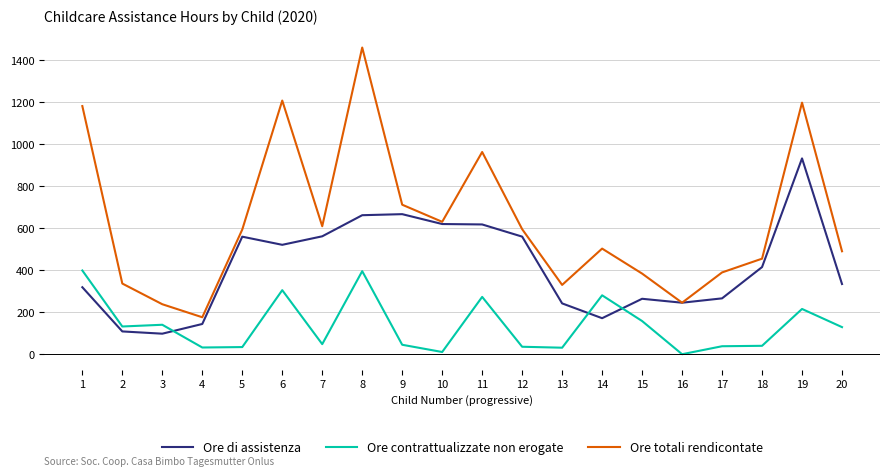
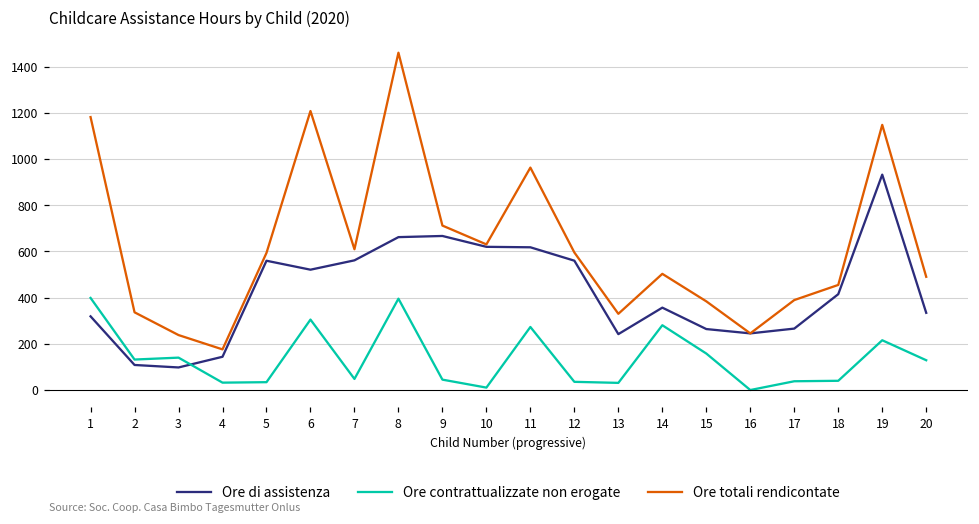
Ore di assistenza, 14: 170 -> 360
Ore totali rendicontate, 19: 1200 -> 1150
